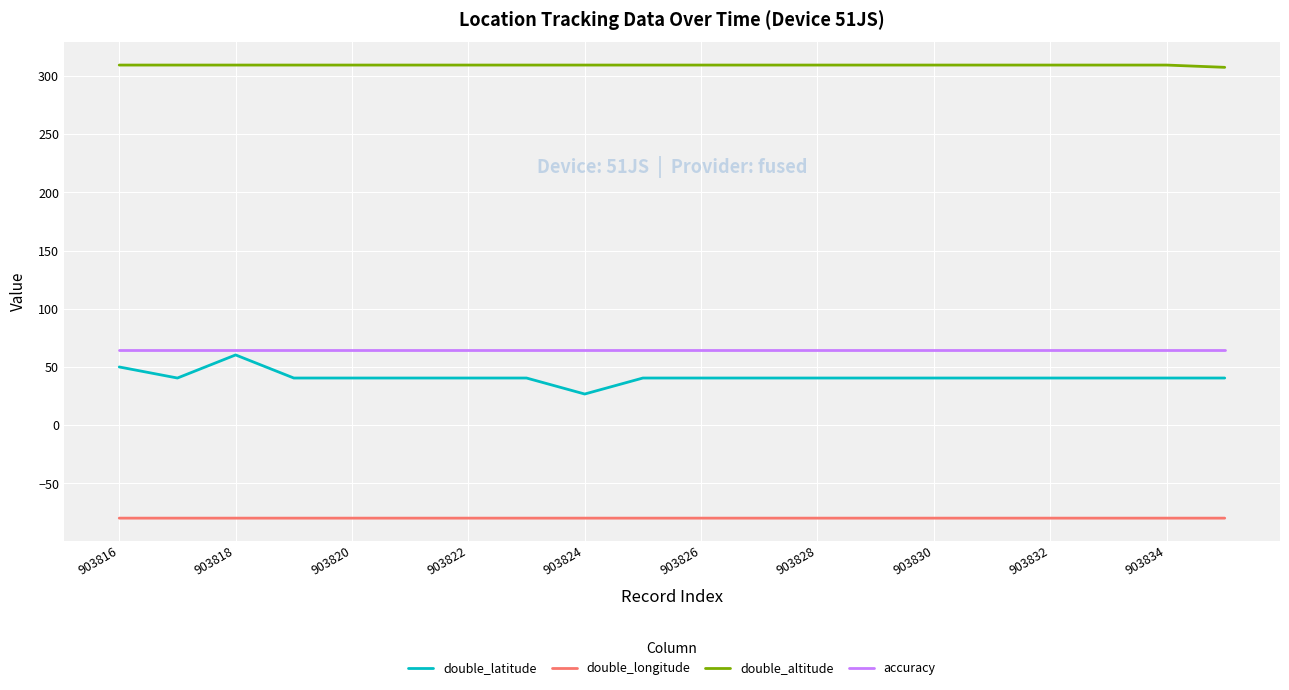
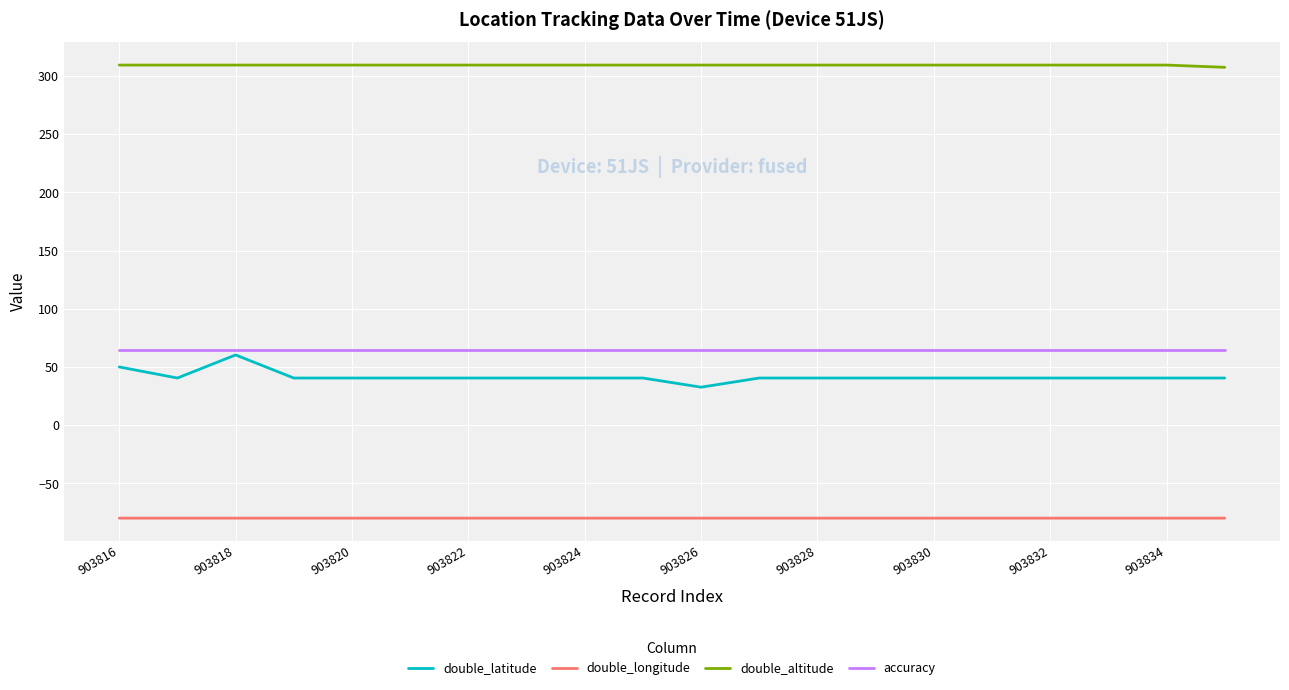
double_latitude, 903824: 27 -> 40
double_latitude, 903826: 40 -> 33
